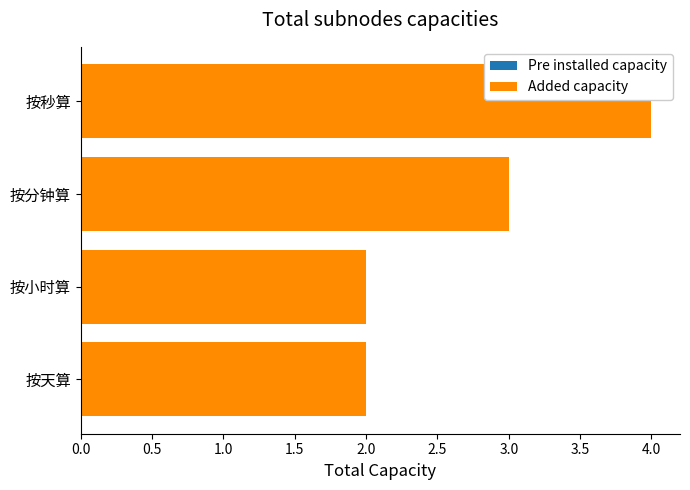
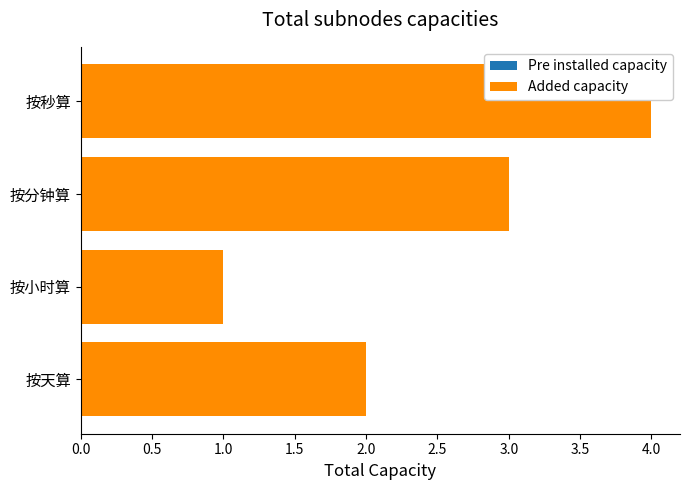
Added capacity, 按小时算: 2 -> 1
